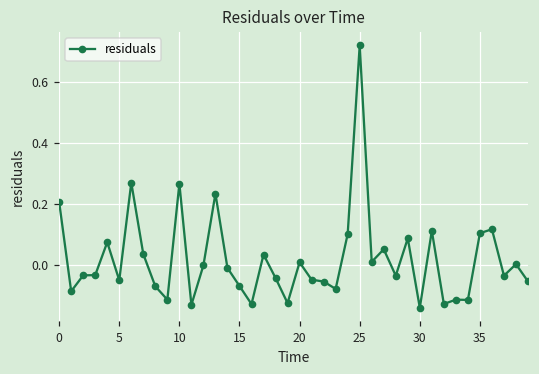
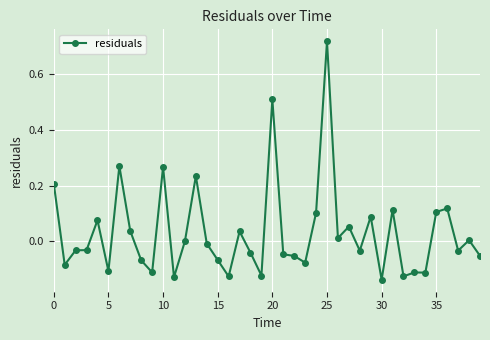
5: -0.05 -> -0.11
20: 0.01 -> 0.51
